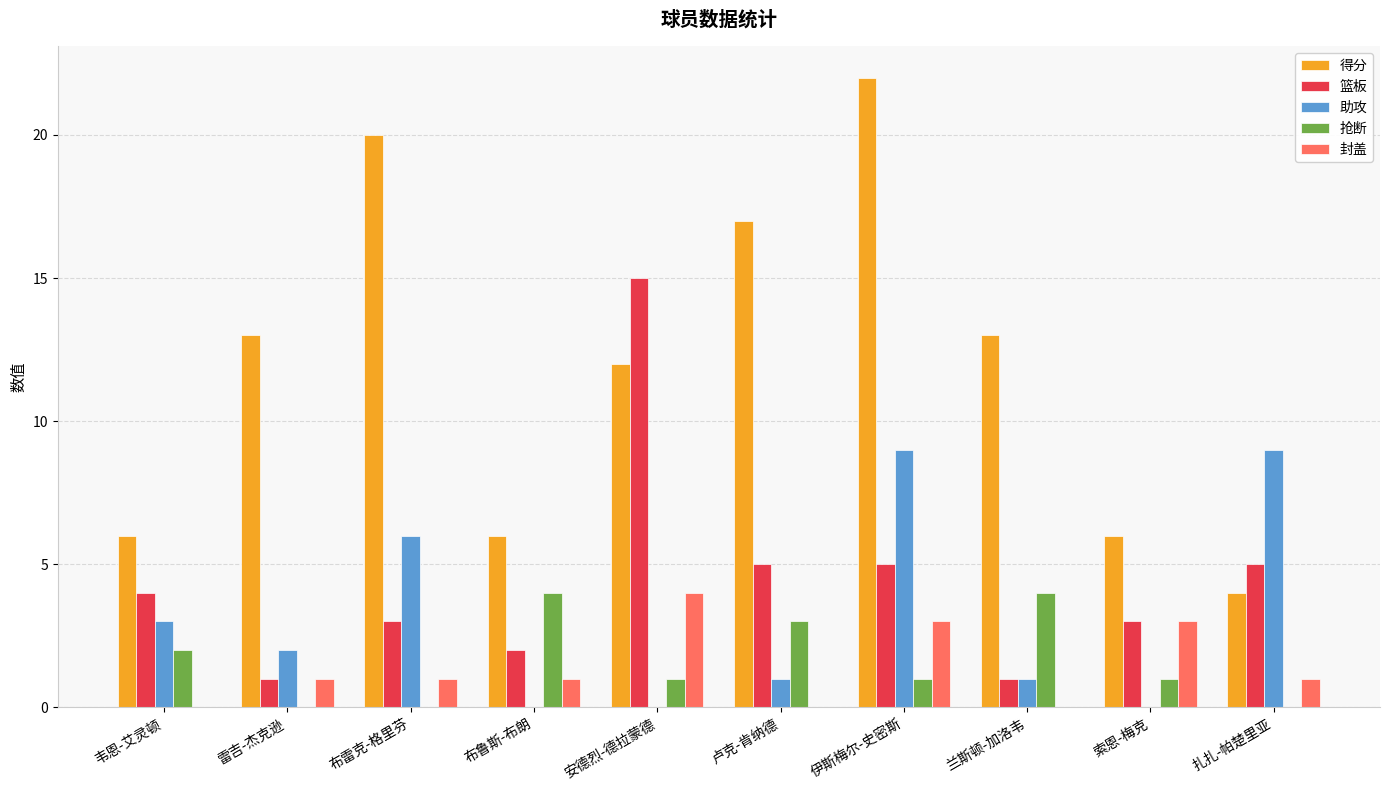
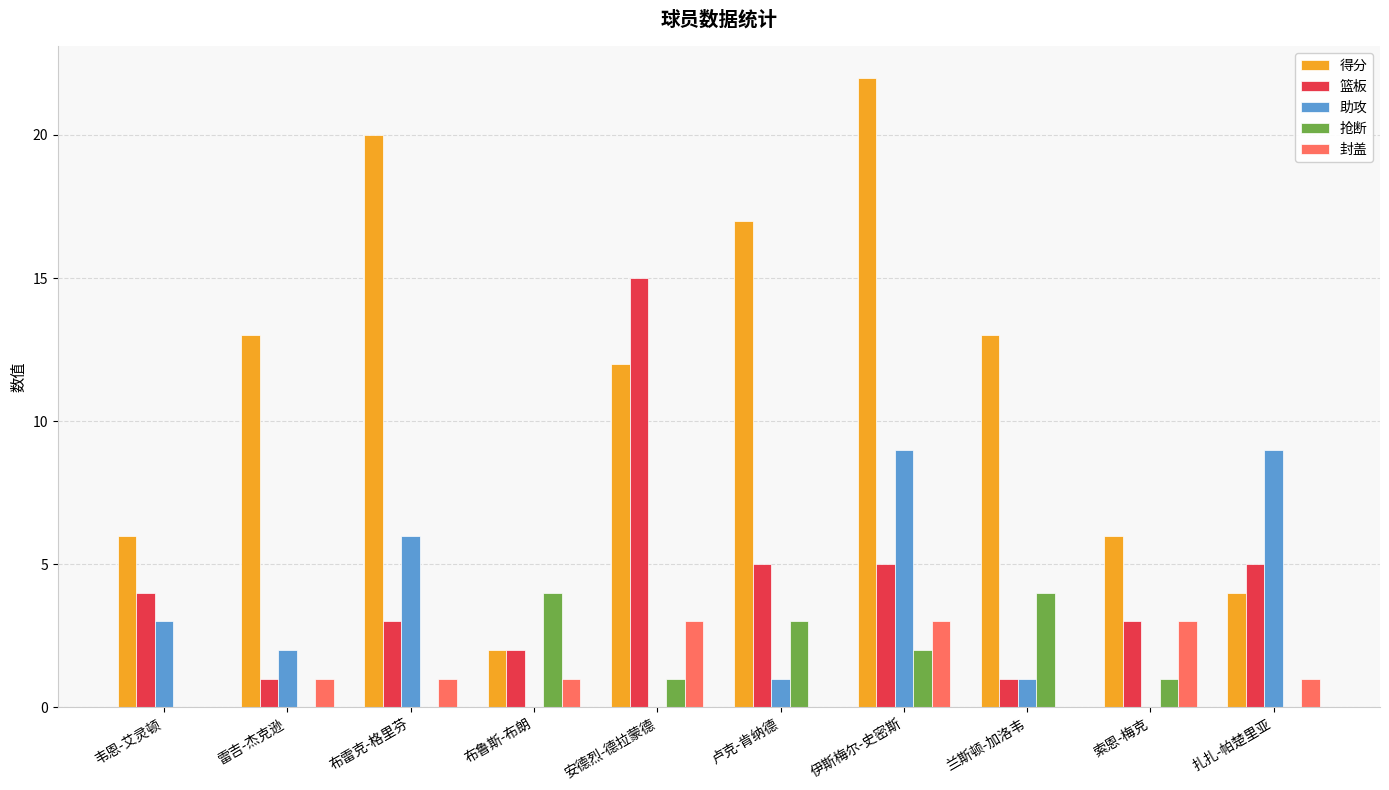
抢断, 韦恩-艾灵顿: 2 -> 0
得分, 布鲁斯-布朗: 6 -> 2
封盖, 安德烈-德拉蒙德: 4 -> 3
抢断, 伊斯梅尔-史密斯: 1 -> 2
